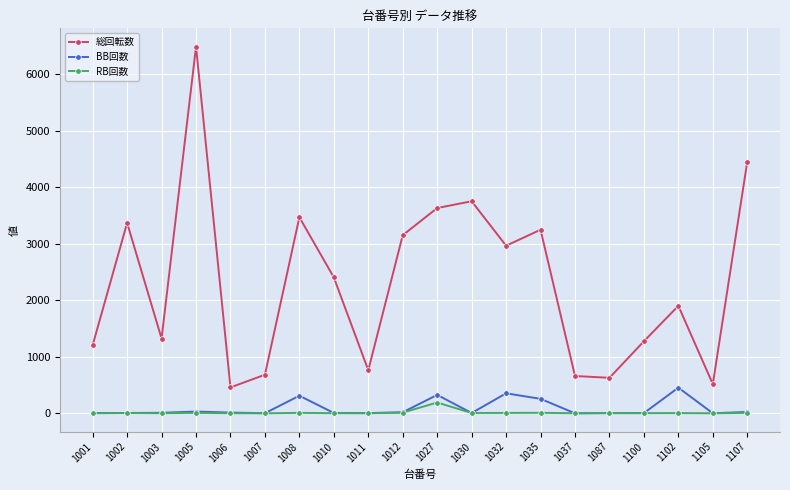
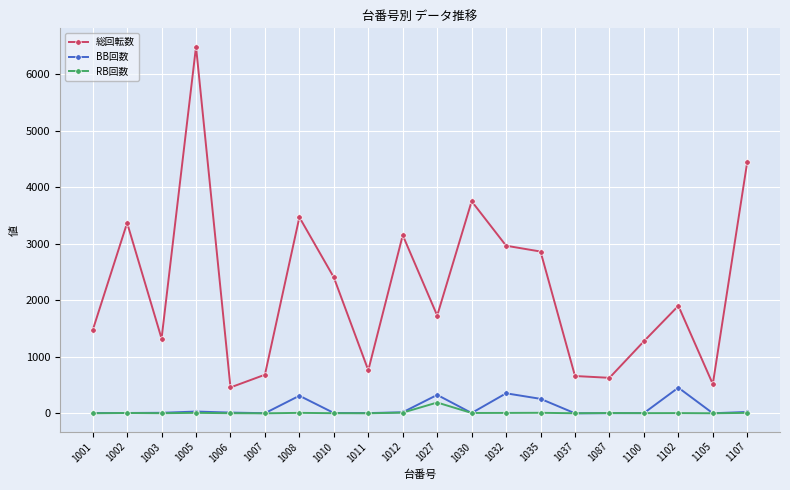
総回転数, 1001: 1200 -> 1500
総回転数, 1027: 3600 -> 1700
総回転数, 1035: 3200 -> 2900
